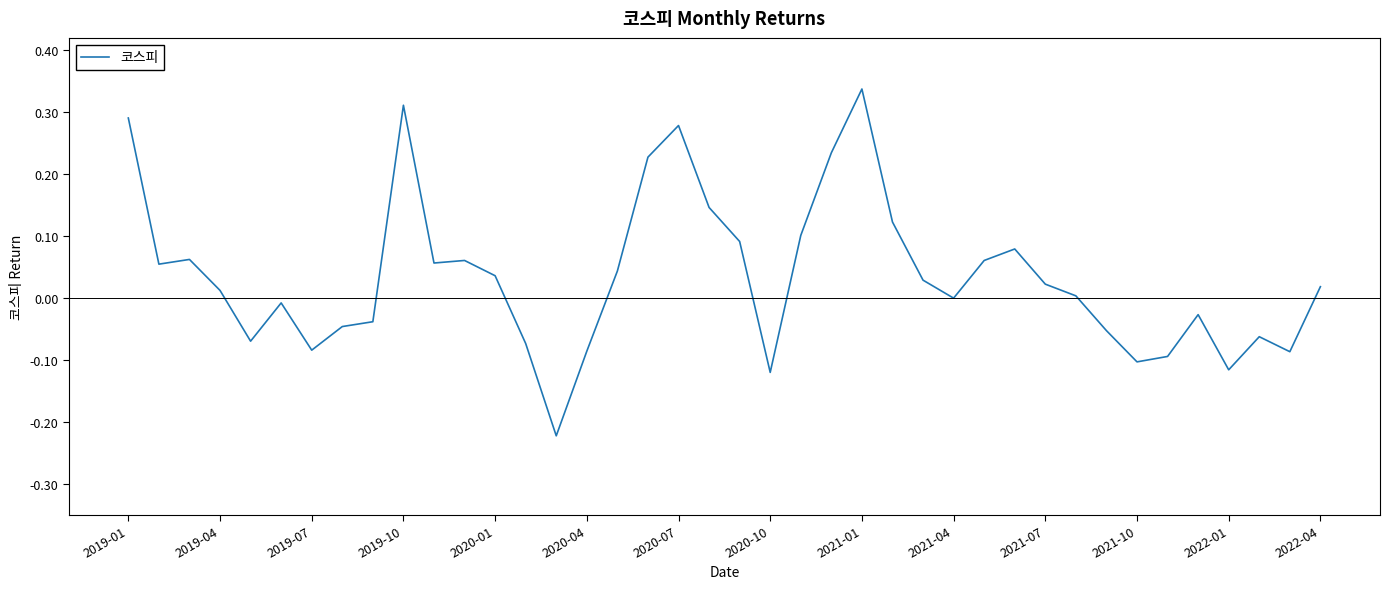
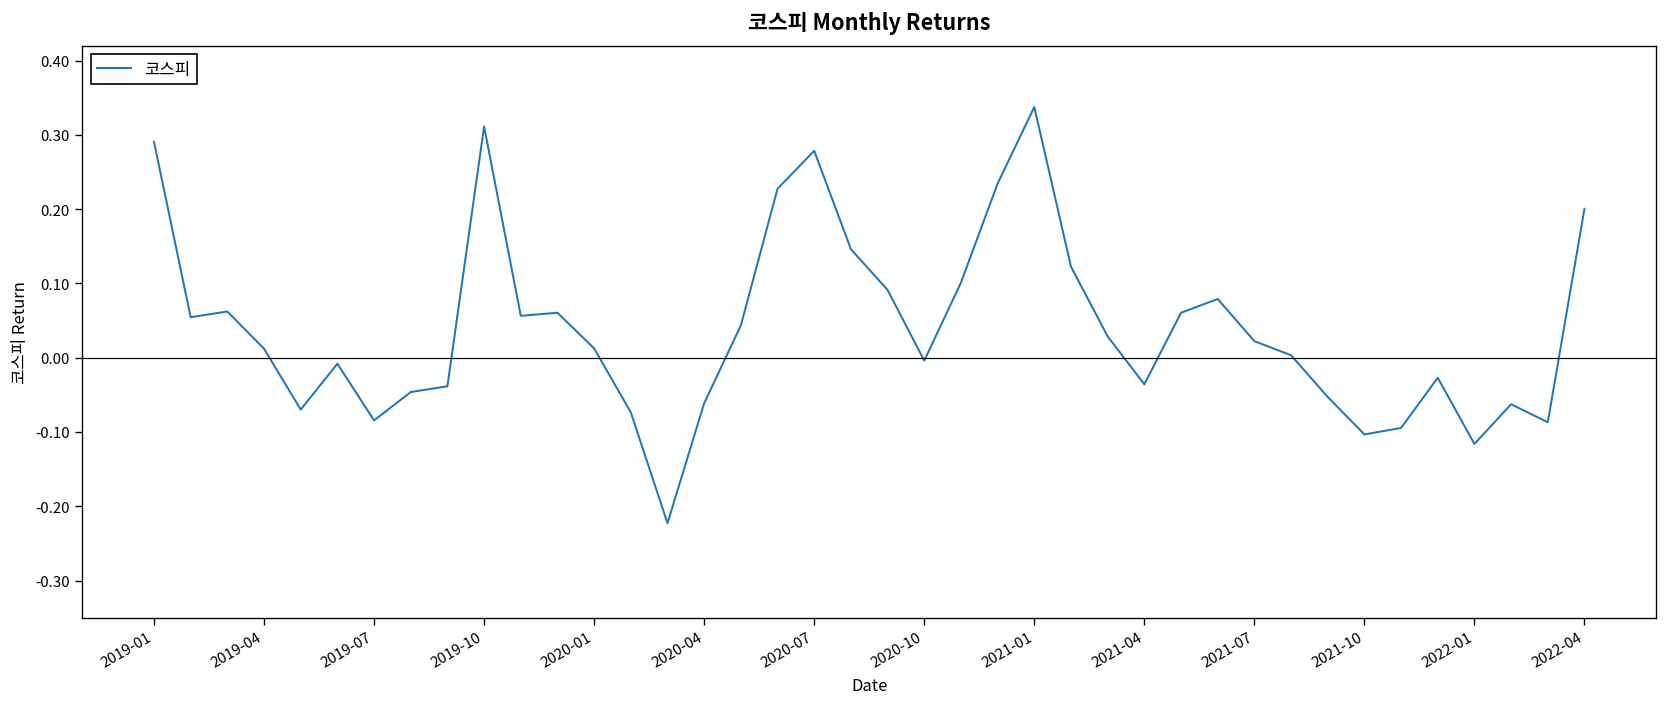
2020-01: 0.04 -> 0.01
2020-04: -0.09 -> -0.06
2020-10: -0.12 -> 0.00
2021-04: 0.00 -> -0.04
2022-04: 0.02 -> 0.20
